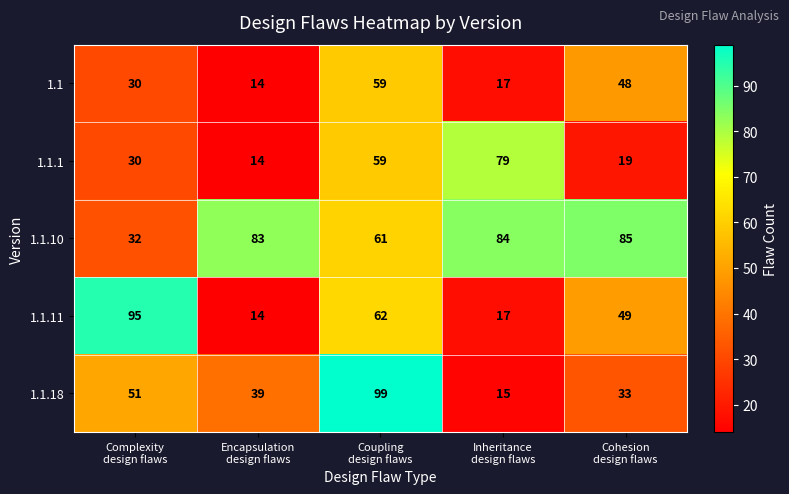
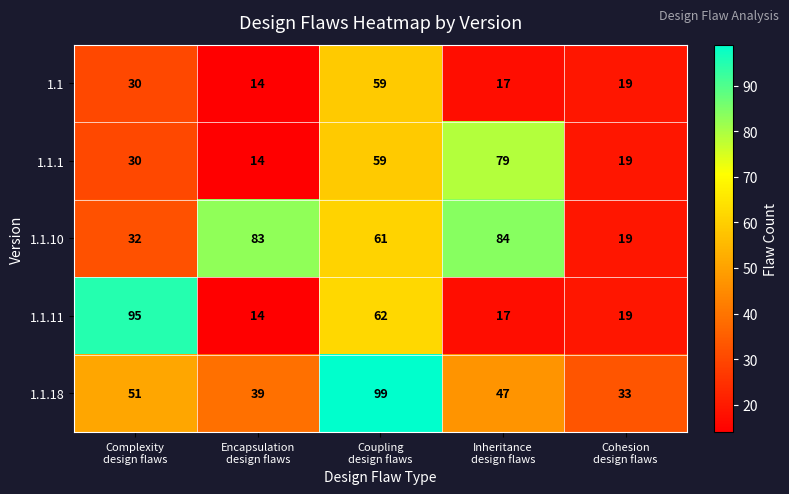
1.1, Cohesion design flaws: 48 -> 19
1.1.10, Cohesion design flaws: 85 -> 19
1.1.11, Cohesion design flaws: 49 -> 19
1.1.18, Inheritance design flaws: 15 -> 47
